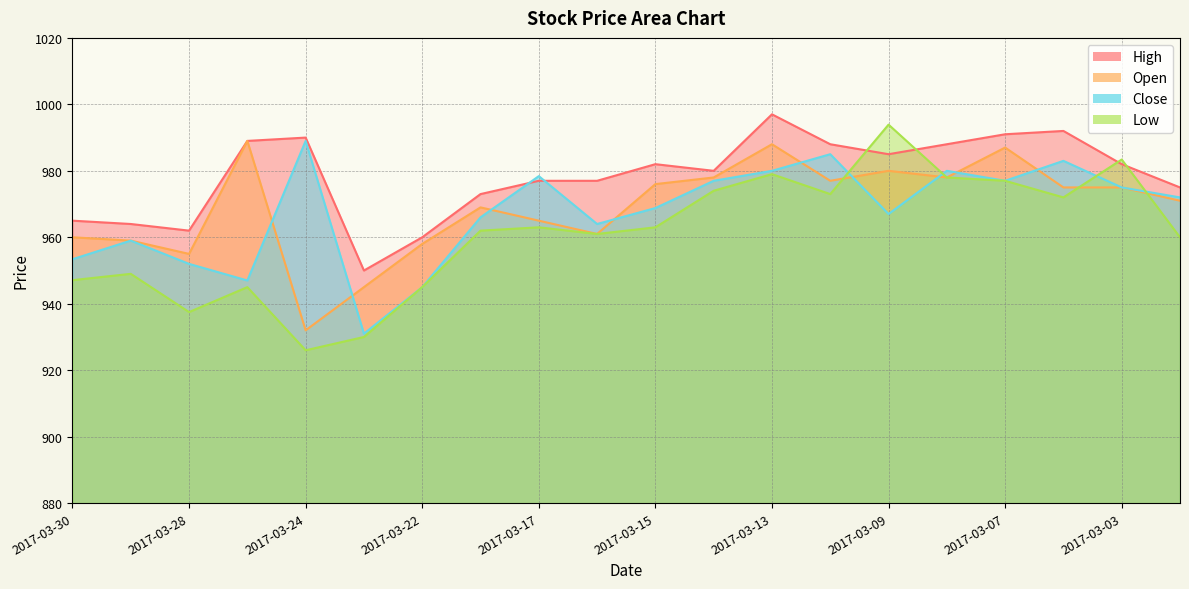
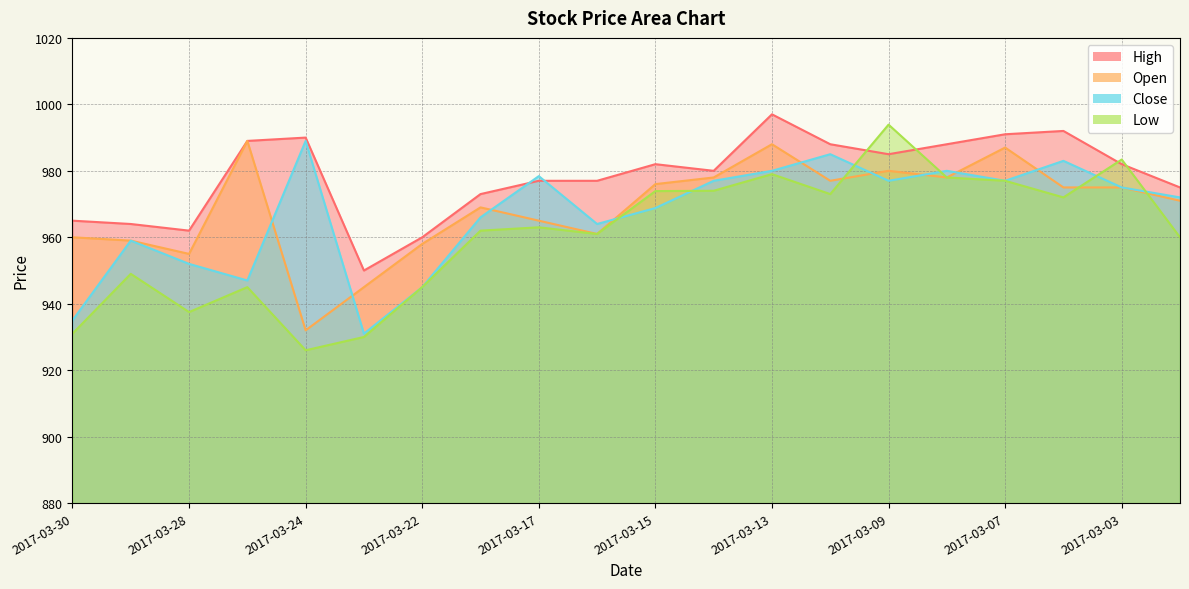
Close, 2017-03-30: 953 -> 935
Low, 2017-03-30: 947 -> 931
Low, 2017-03-15: 963 -> 974
Close, 2017-03-09: 967 -> 977
